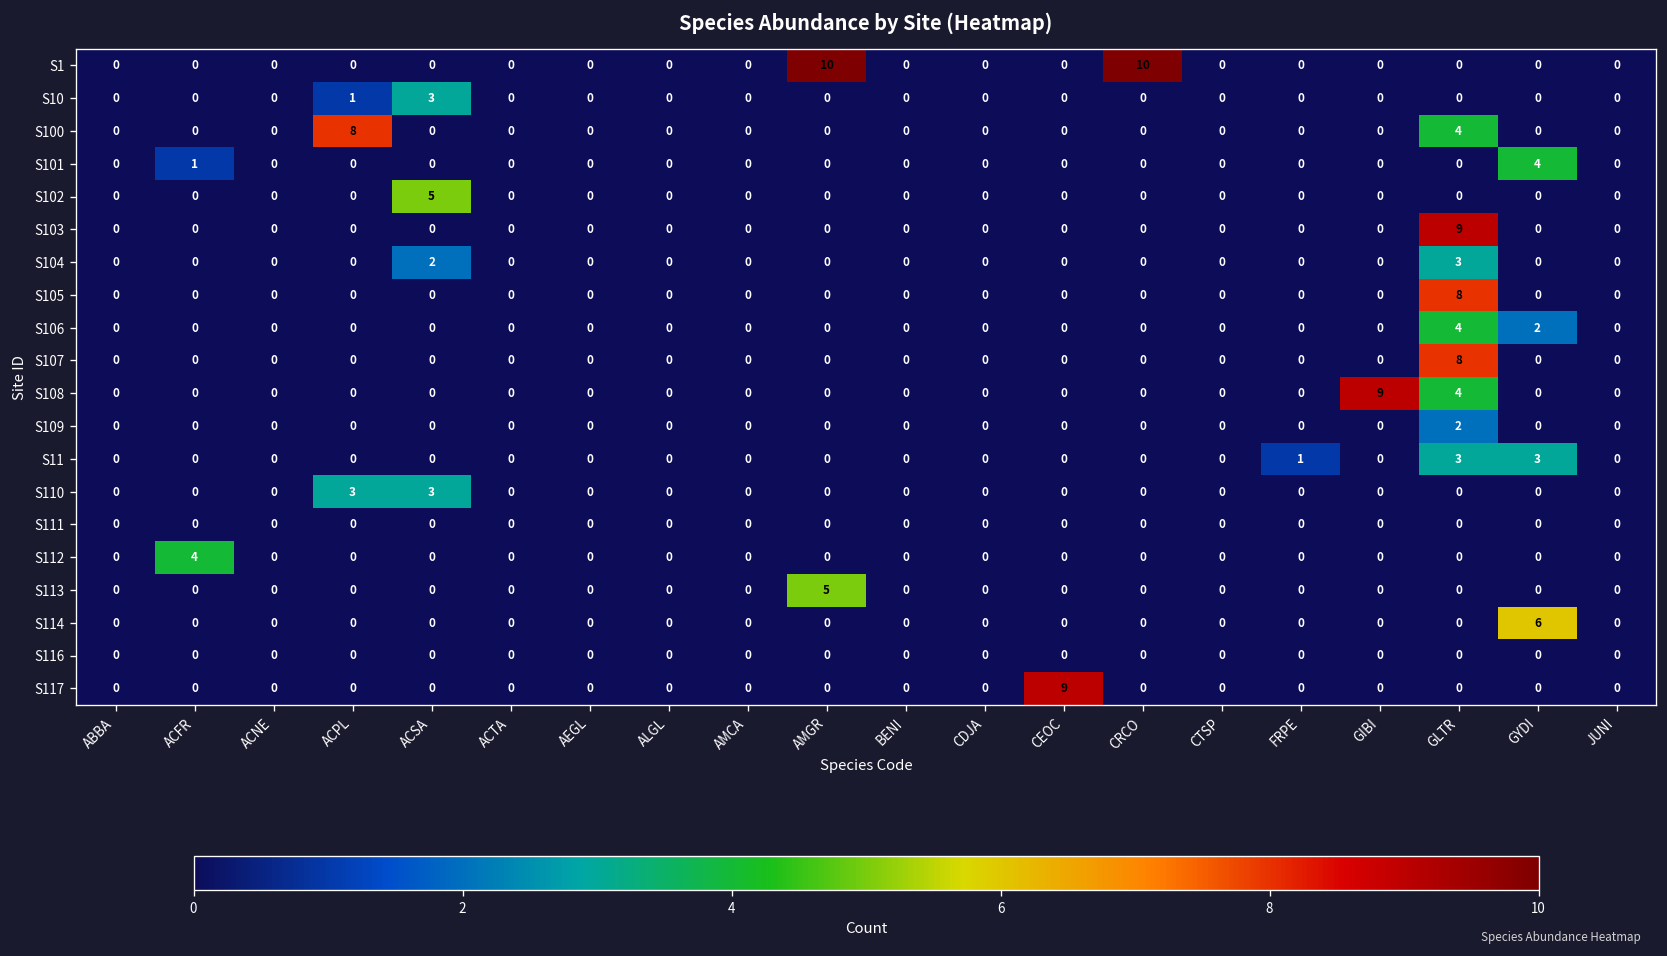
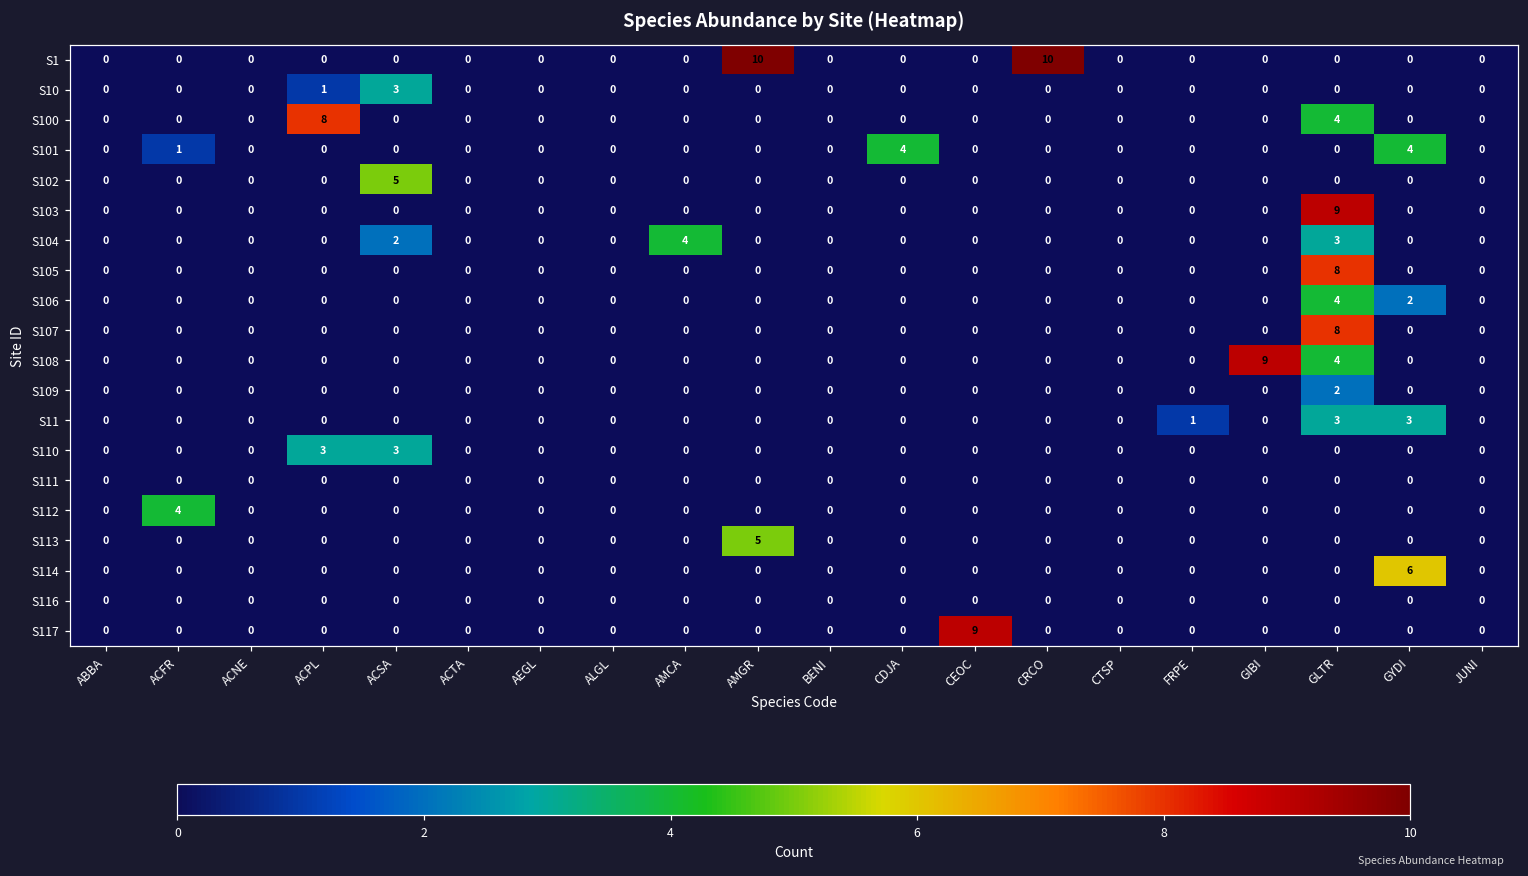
S101, CDJA: 0 -> 4
S104, AMCA: 0 -> 4
